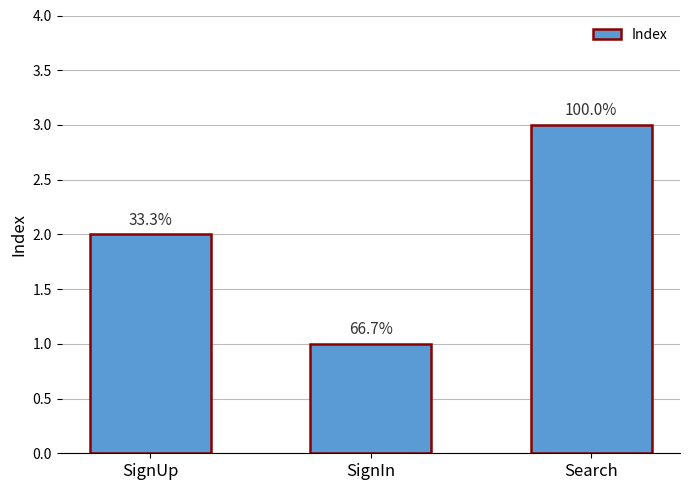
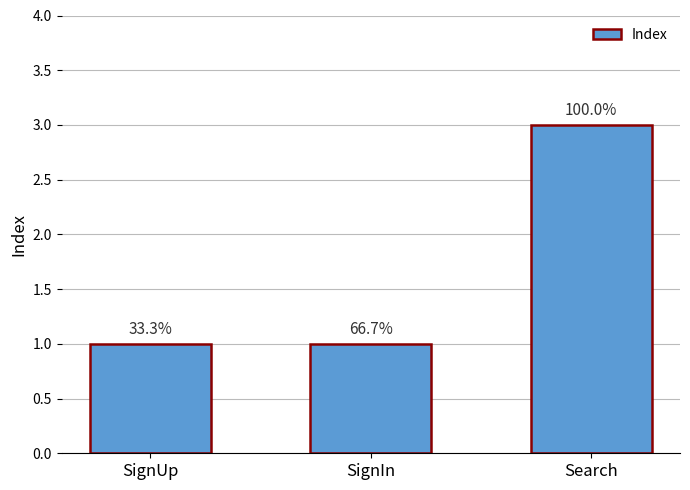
SignUp: 2 -> 1
